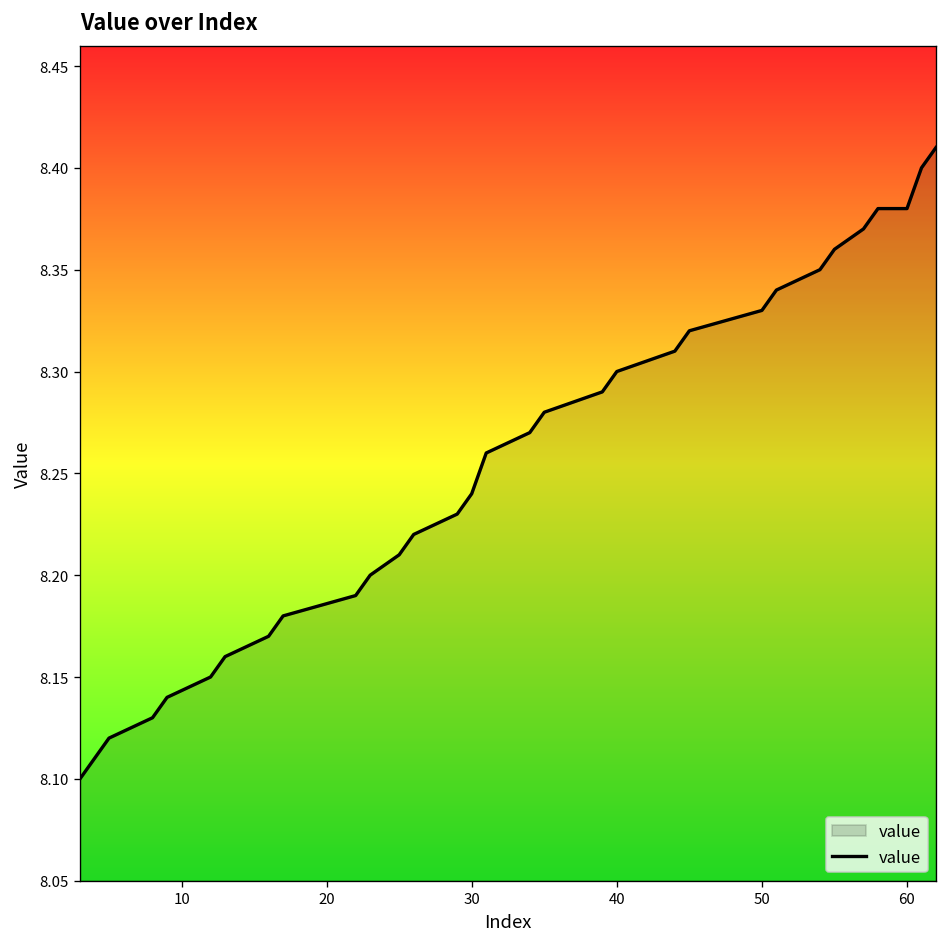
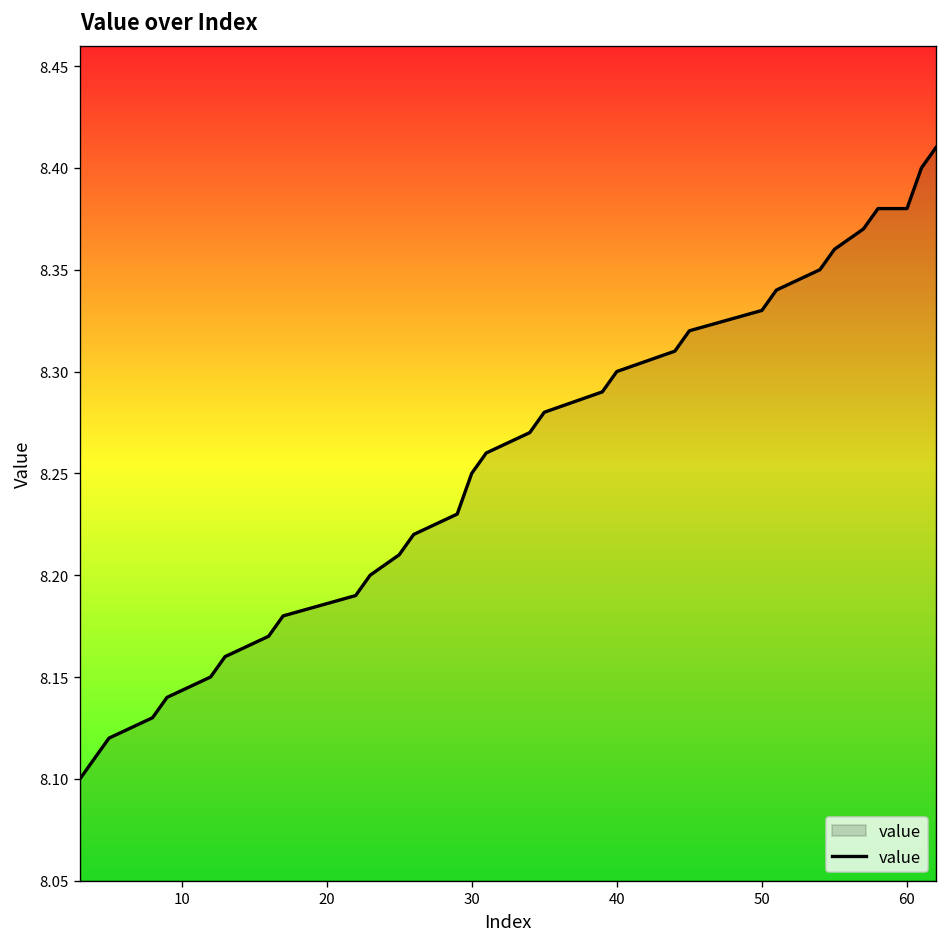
30: 8.24 -> 8.25
